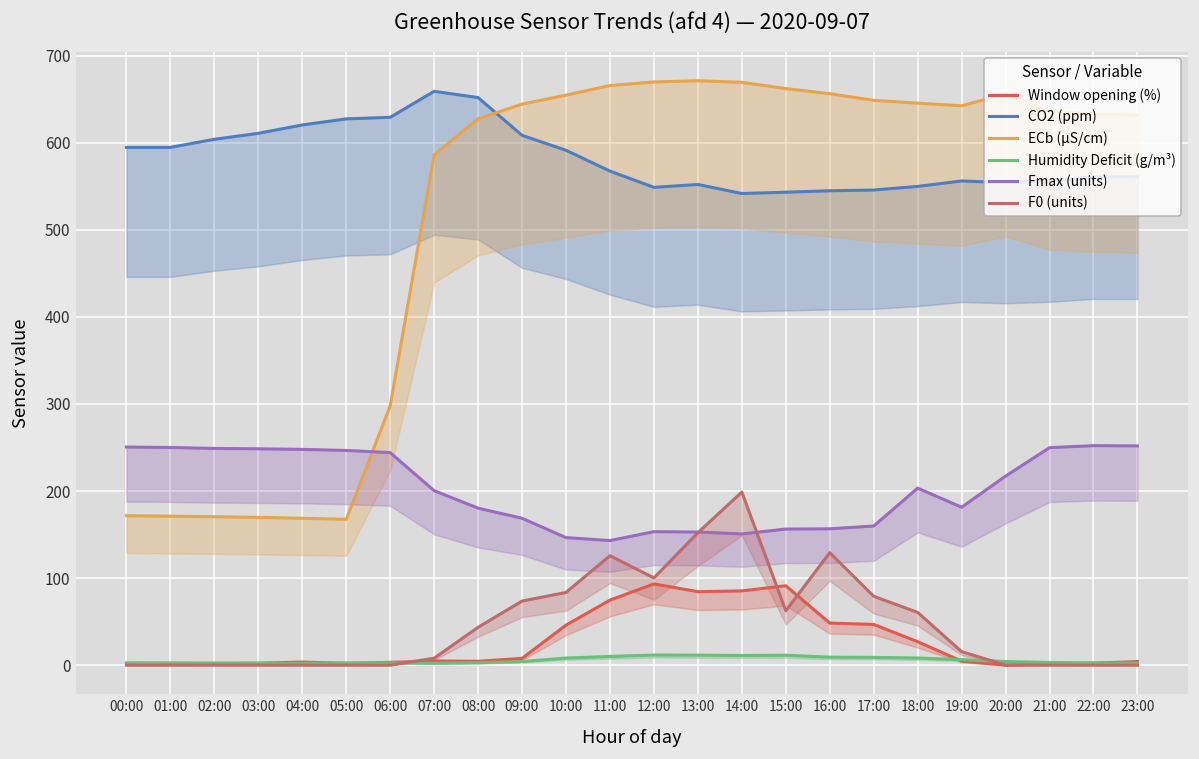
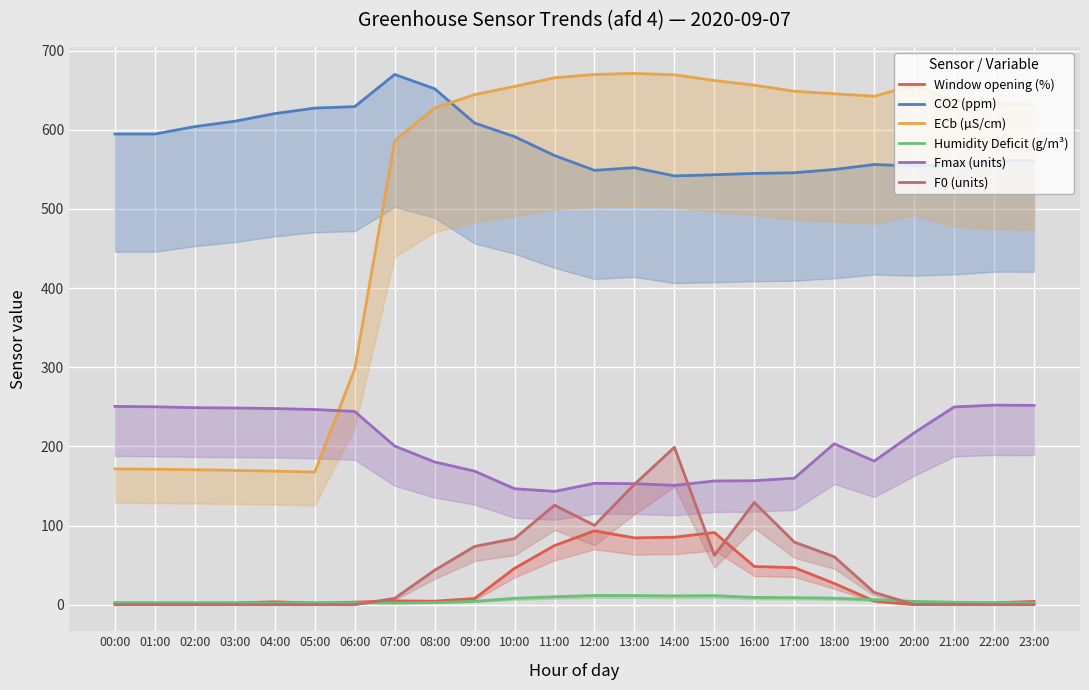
CO2 (ppm), 07:00: 660 -> 670
